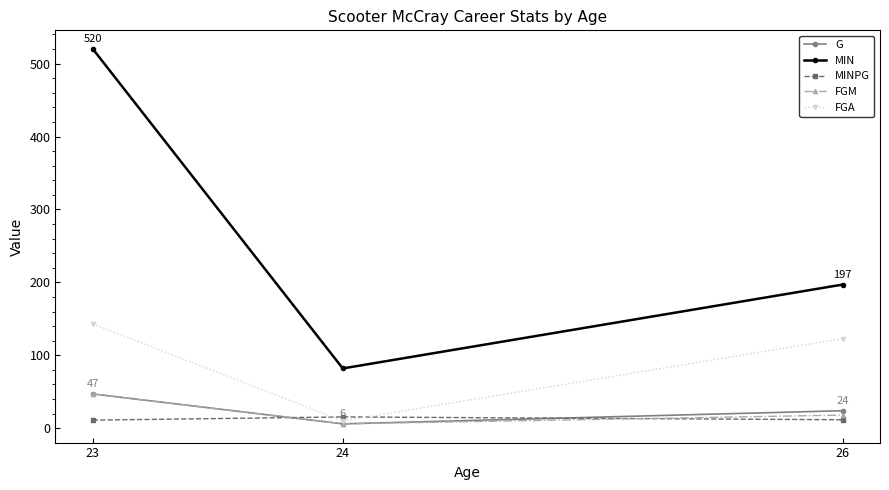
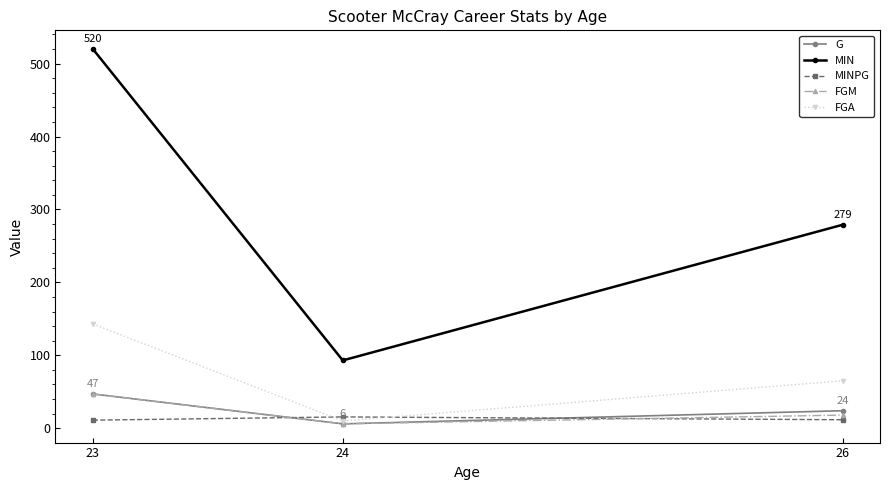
MIN, 24: 80 -> 90
MIN, 26: 197 -> 279
FGA, 26: 120 -> 70
